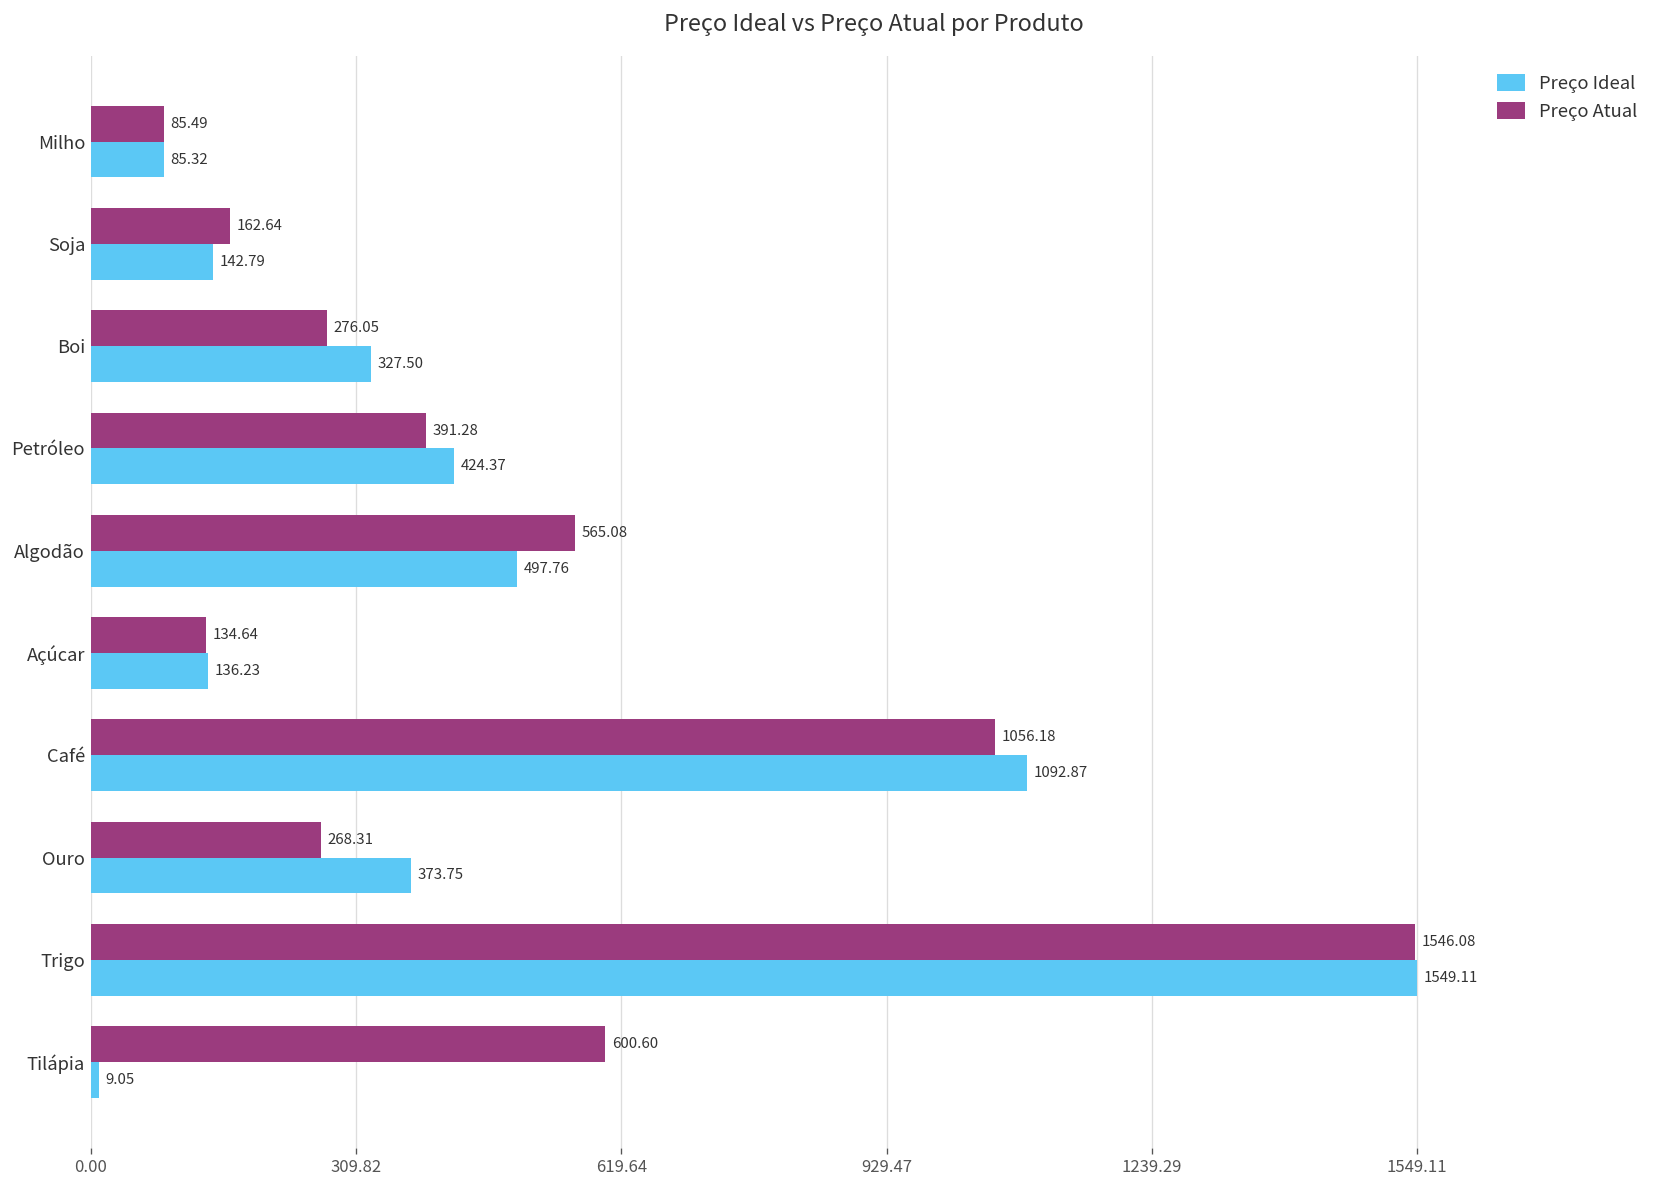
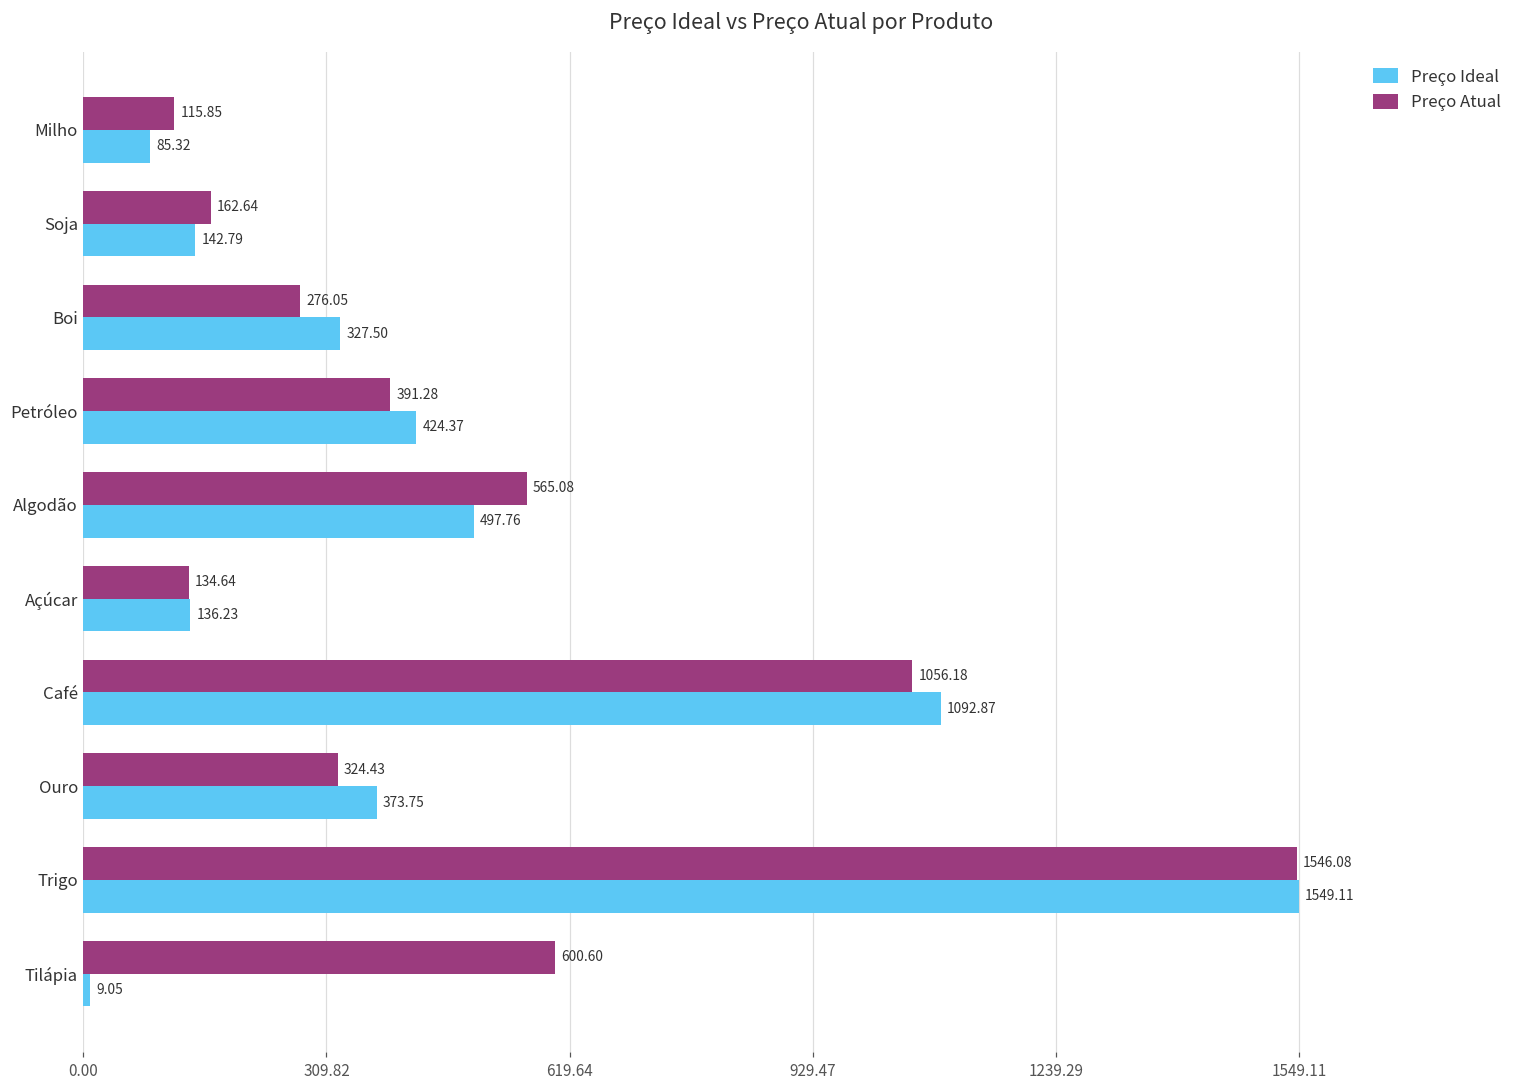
Preço Atual, Milho: 85.49 -> 115.85
Preço Atual, Ouro: 268.31 -> 324.43
